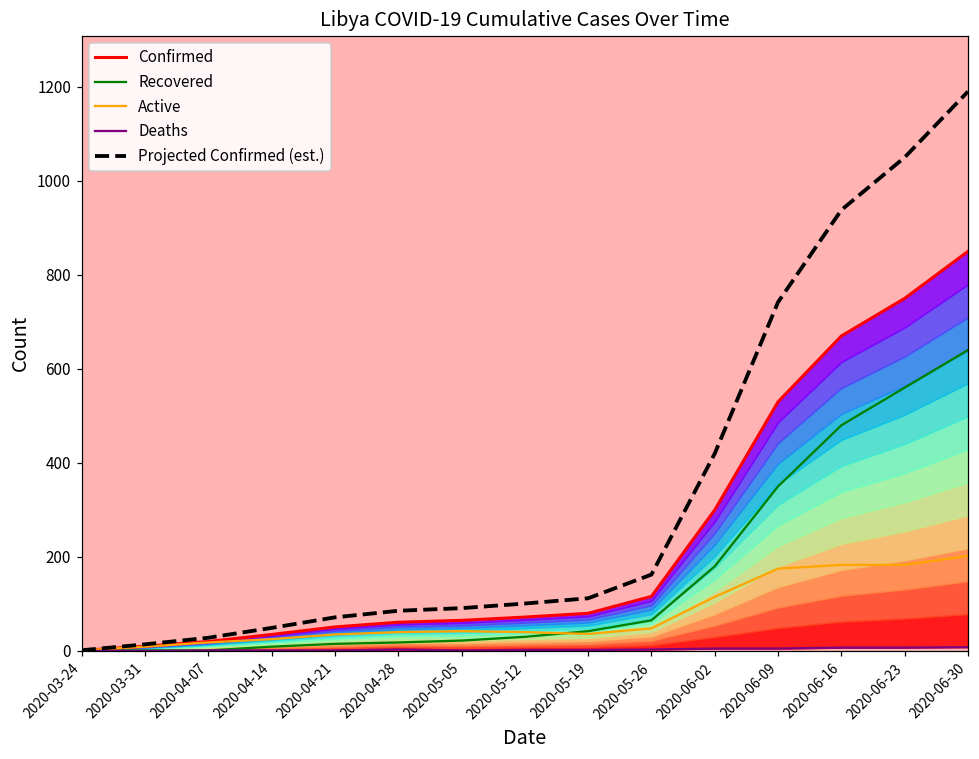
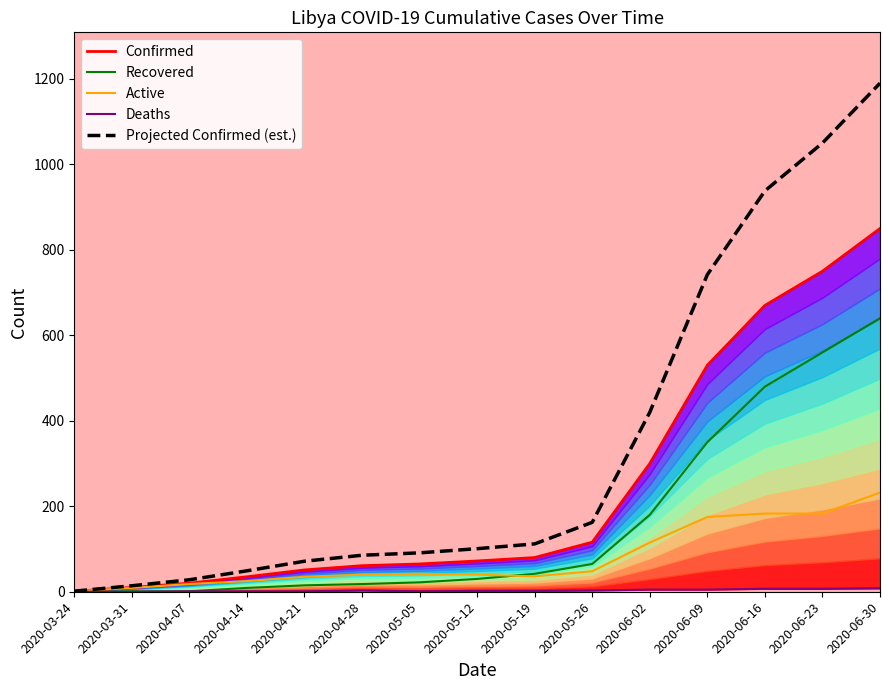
Active, 2020-06-30: 200 -> 230
